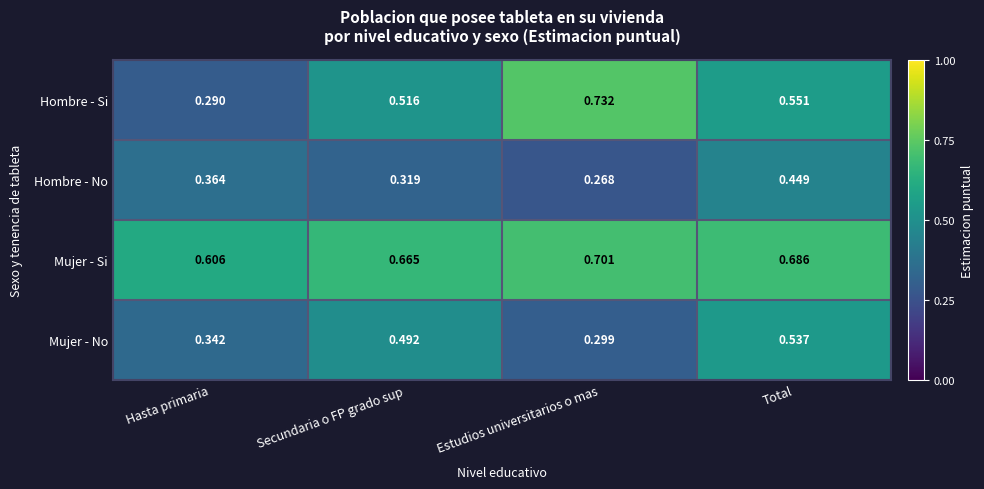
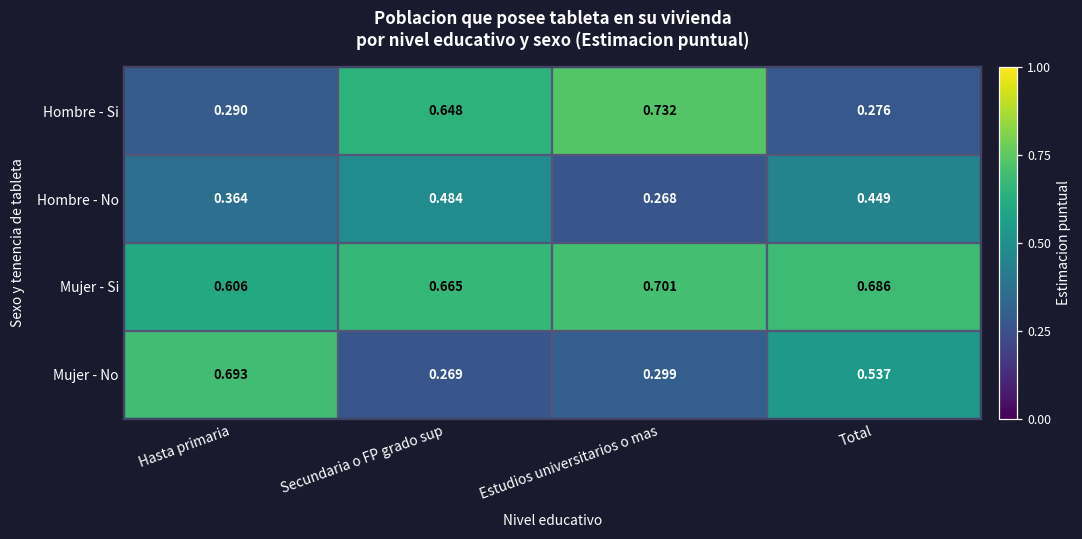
Hombre - Si, Secundaria o FP grado sup: 0.516 -> 0.648
Hombre - Si, Total: 0.551 -> 0.276
Hombre - No, Secundaria o FP grado sup: 0.319 -> 0.484
Mujer - No, Hasta primaria: 0.342 -> 0.693
Mujer - No, Secundaria o FP grado sup: 0.492 -> 0.269
